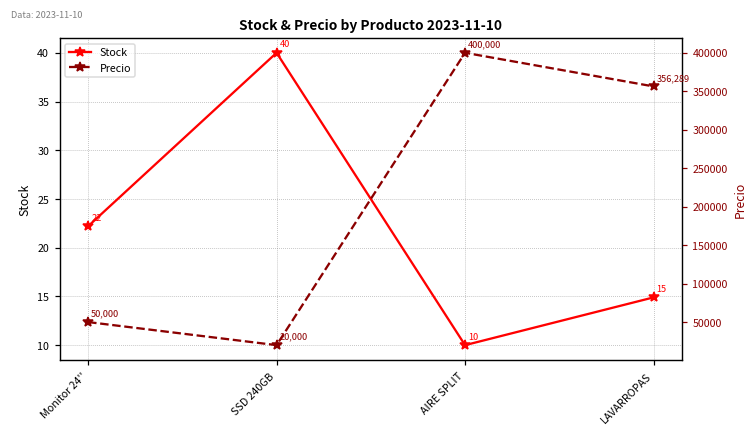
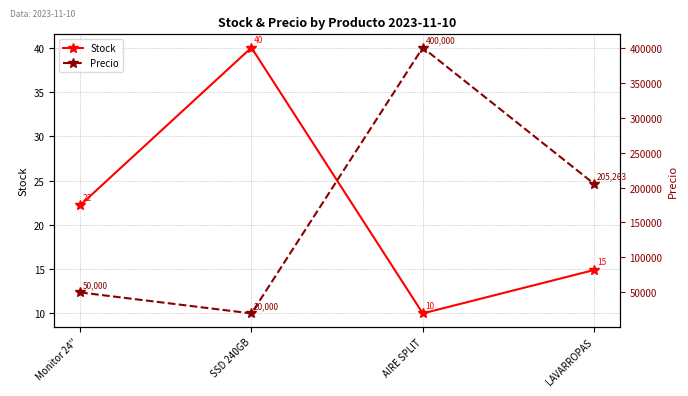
Precio, LAVARROPAS: 356,289 -> 205,263
